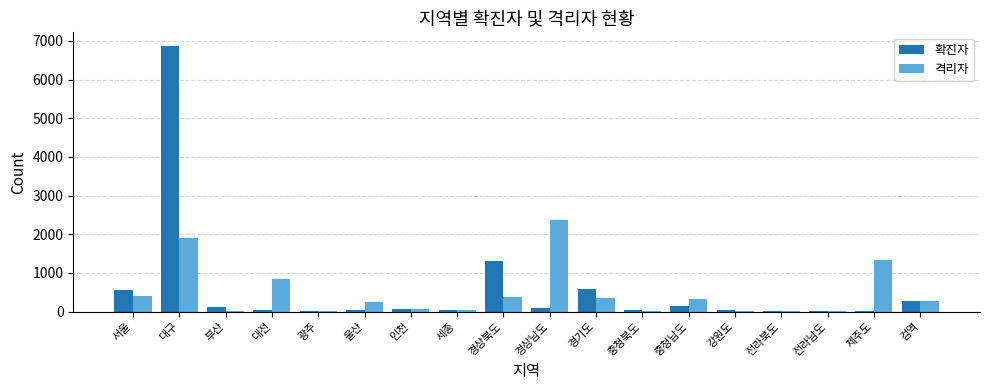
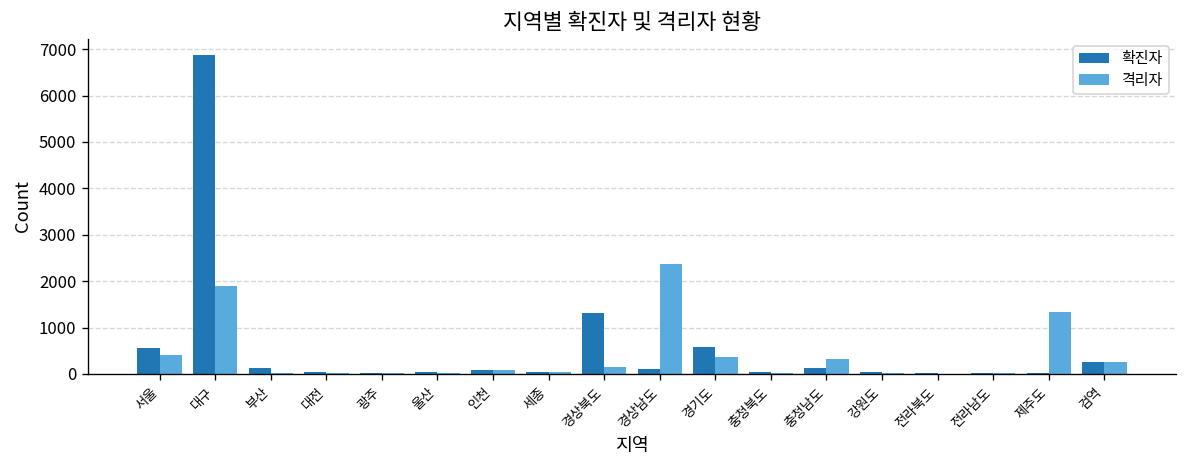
격리자, 대전: 900 -> 0
격리자, 울산: 300 -> 0
격리자, 경상북도: 400 -> 100
